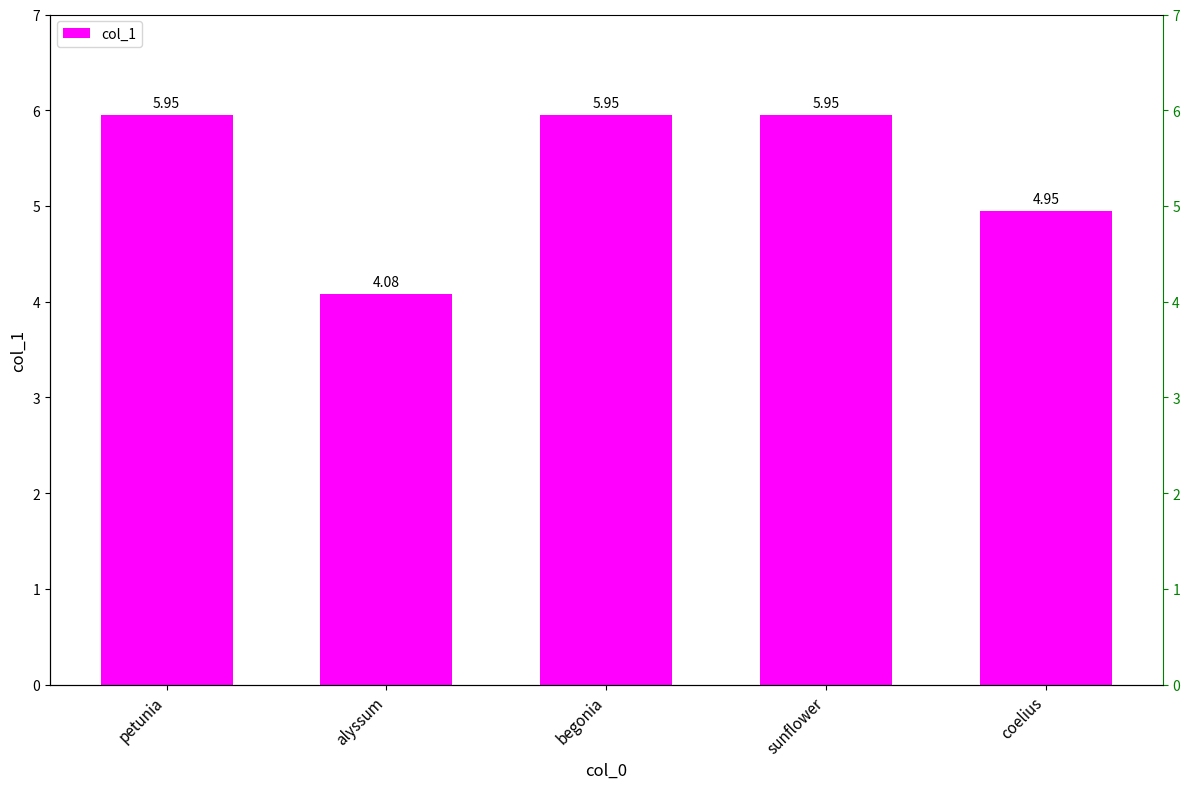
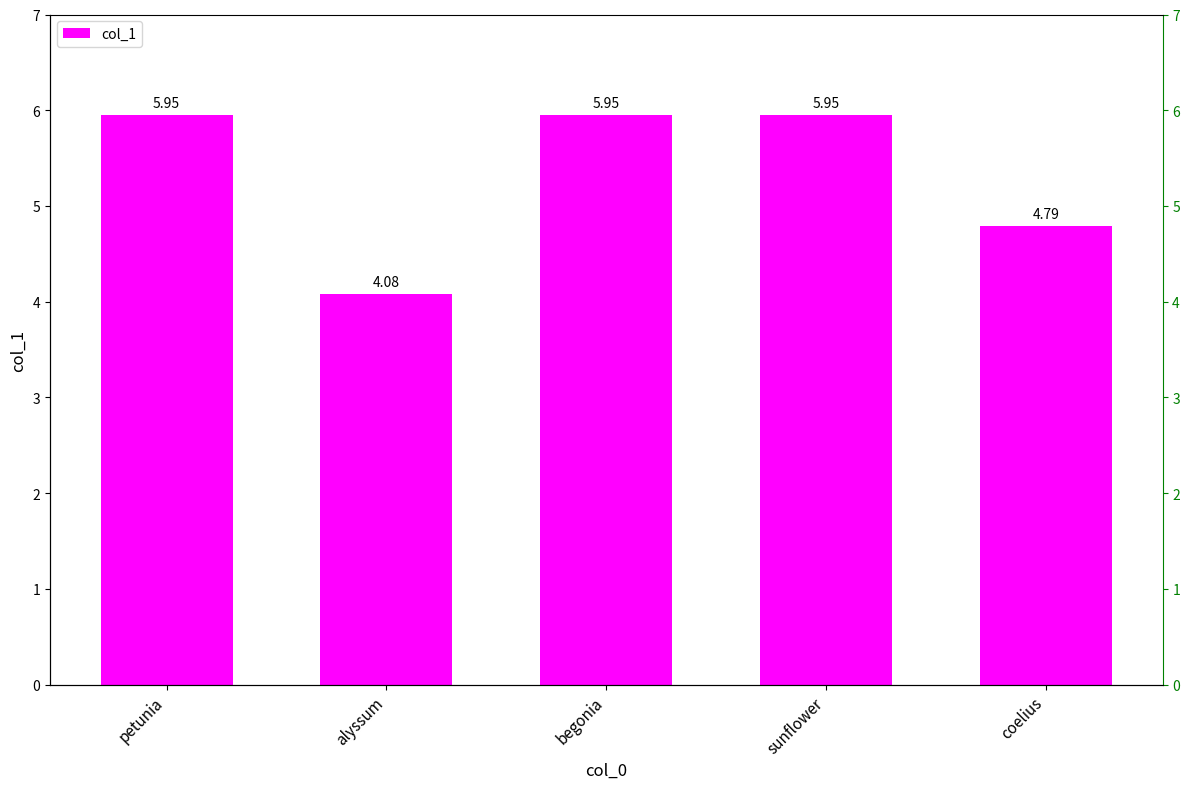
coelius: 4.95 -> 4.79
